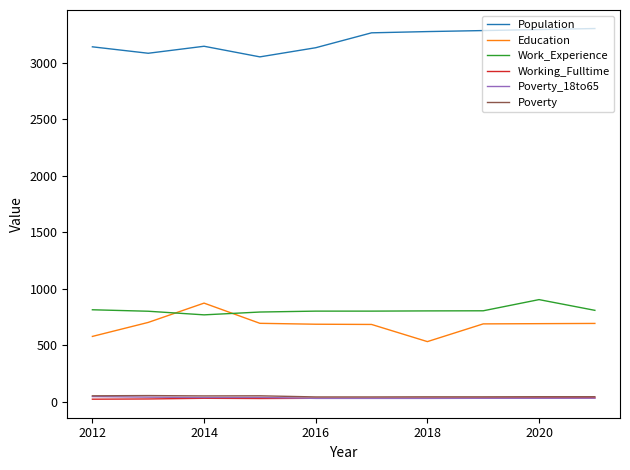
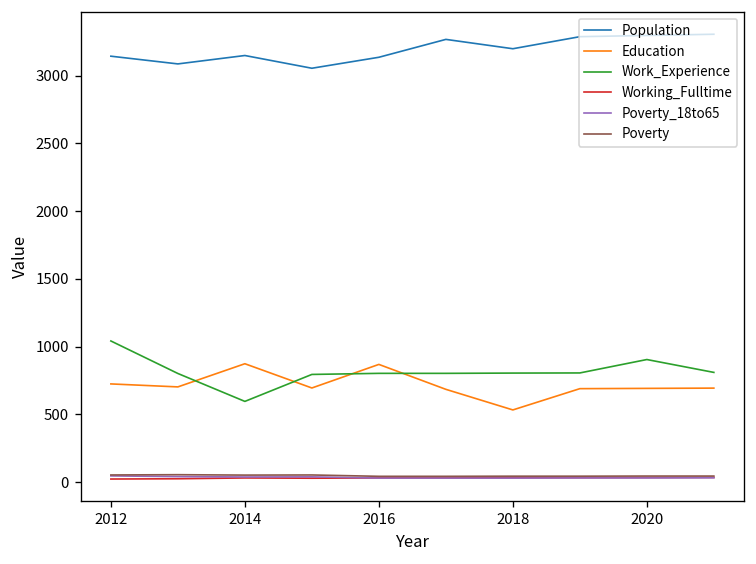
Education, 2012: 580 -> 720
Work_Experience, 2012: 810 -> 1040
Work_Experience, 2014: 770 -> 600
Education, 2016: 690 -> 870
Population, 2018: 3280 -> 3200
